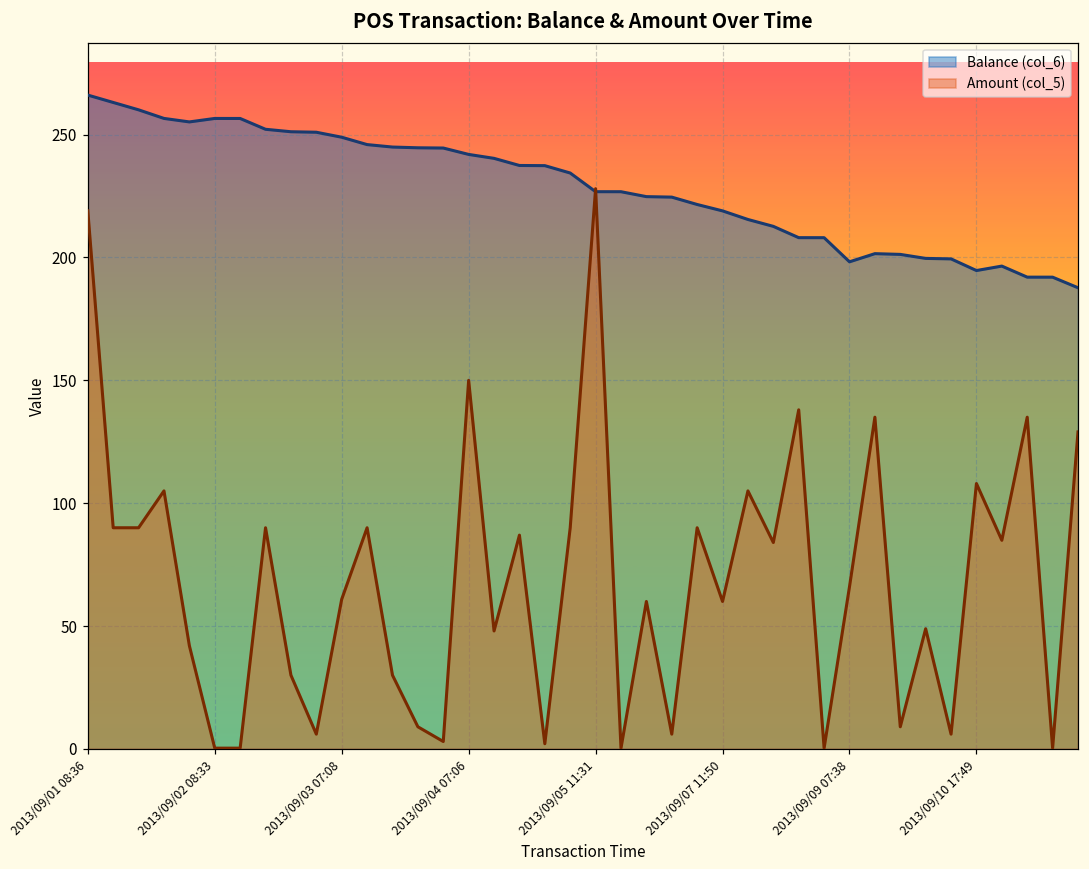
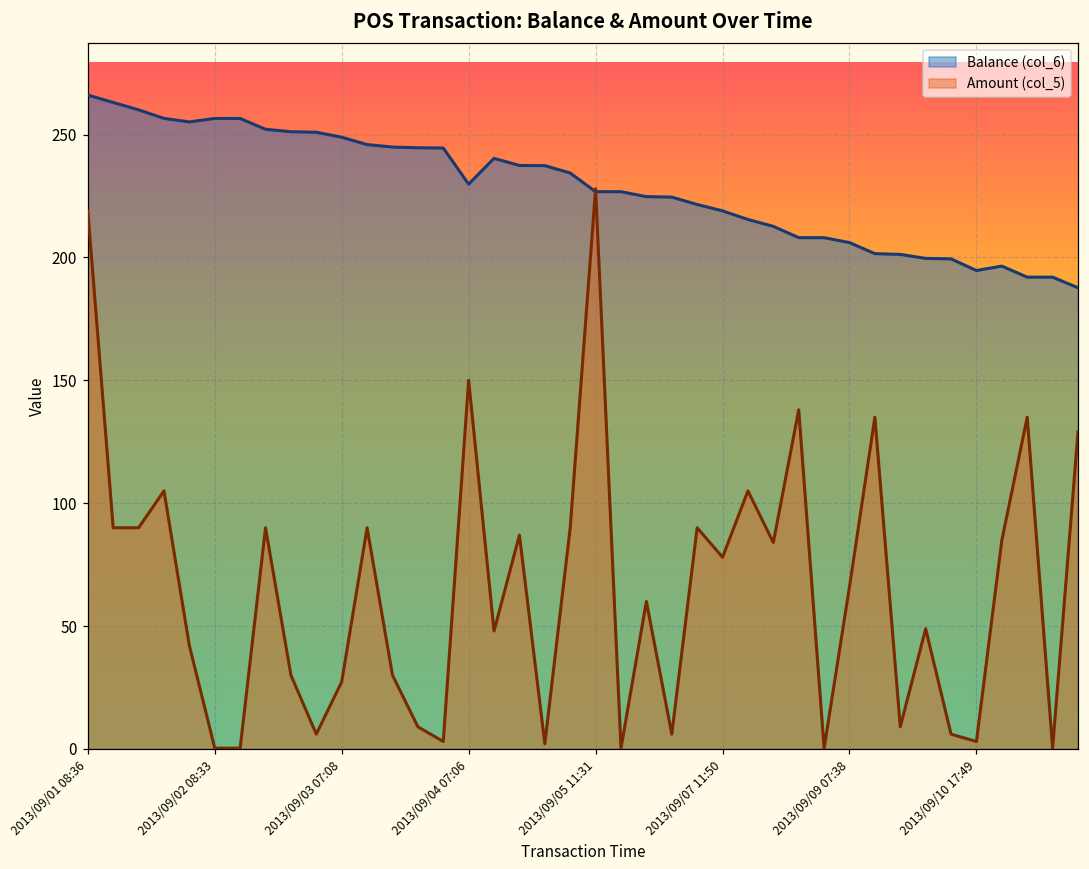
Amount (col_5), 2013/09/03 07:08: 61 -> 27
Balance (col_6), 2013/09/04 07:06: 242 -> 230
Amount (col_5), 2013/09/07 11:50: 60 -> 78
Balance (col_6), 2013/09/09 07:38: 198 -> 206
Amount (col_5), 2013/09/10 17:49: 108 -> 3
